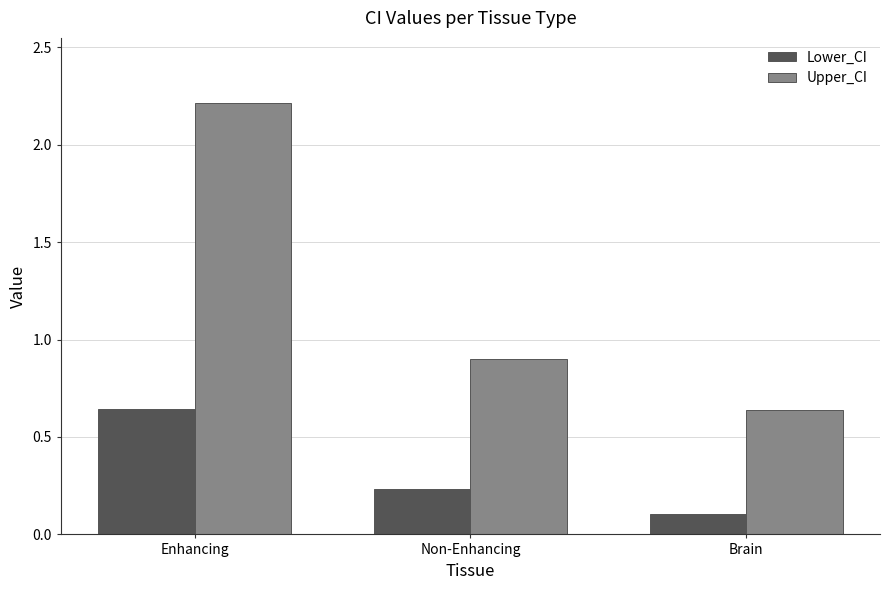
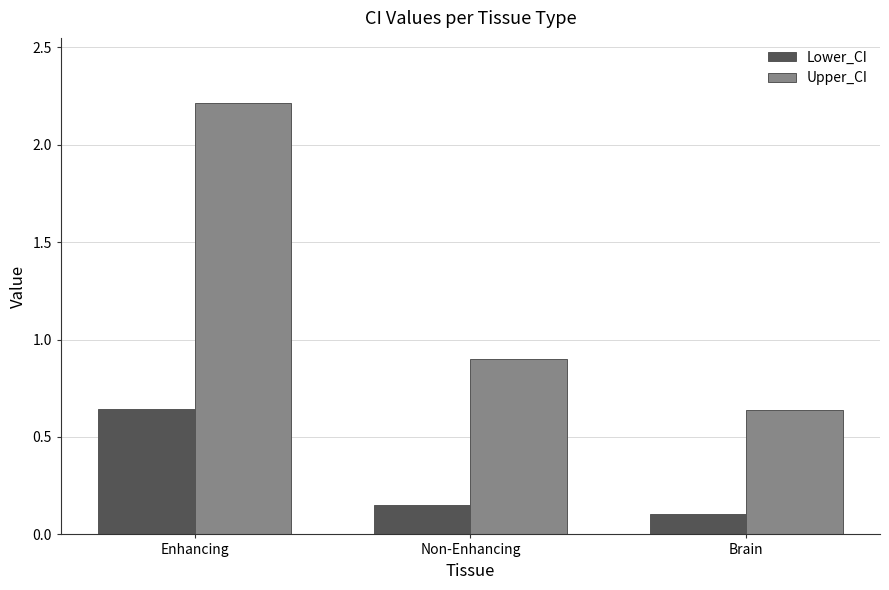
Lower_CI, Non-Enhancing: 0.23 -> 0.15
